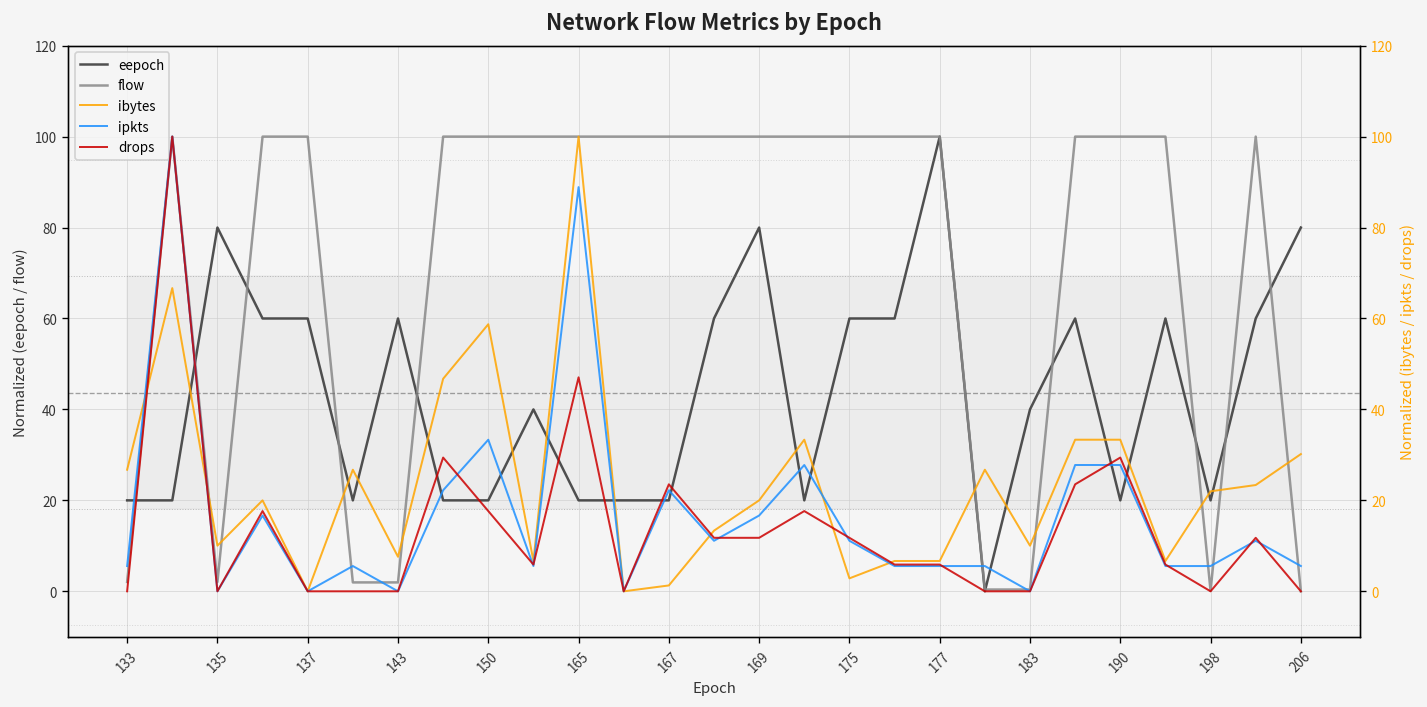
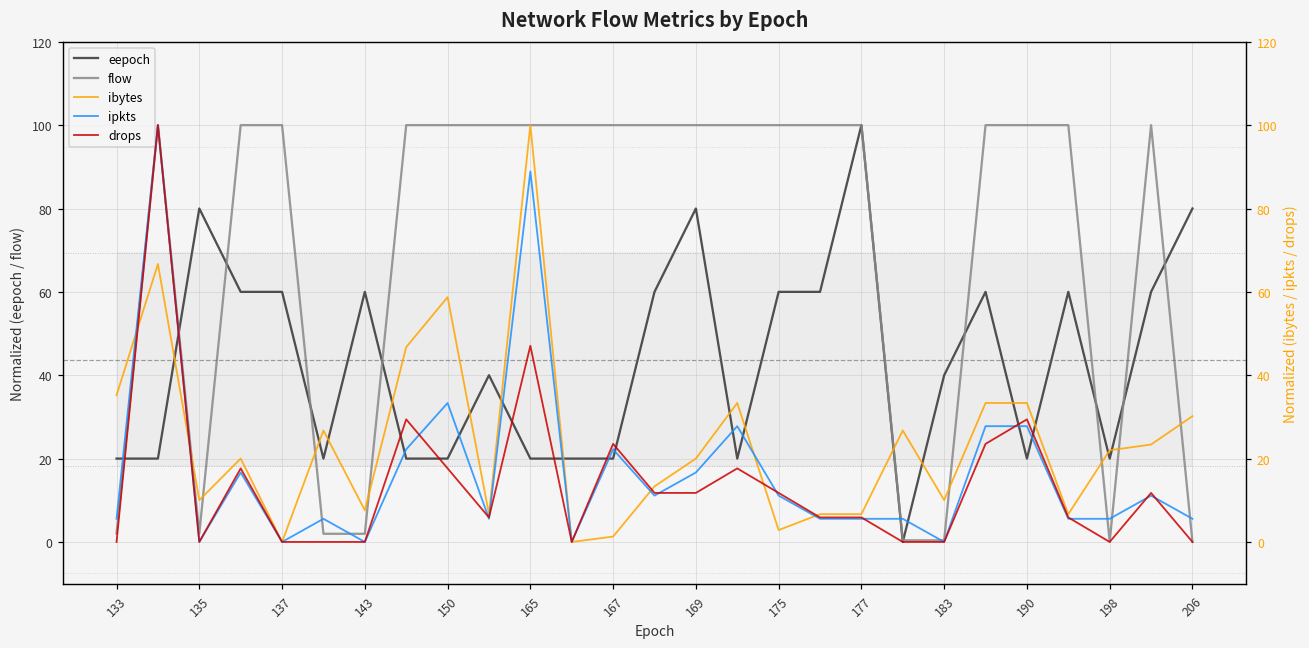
ibytes, 133: 27 -> 35
